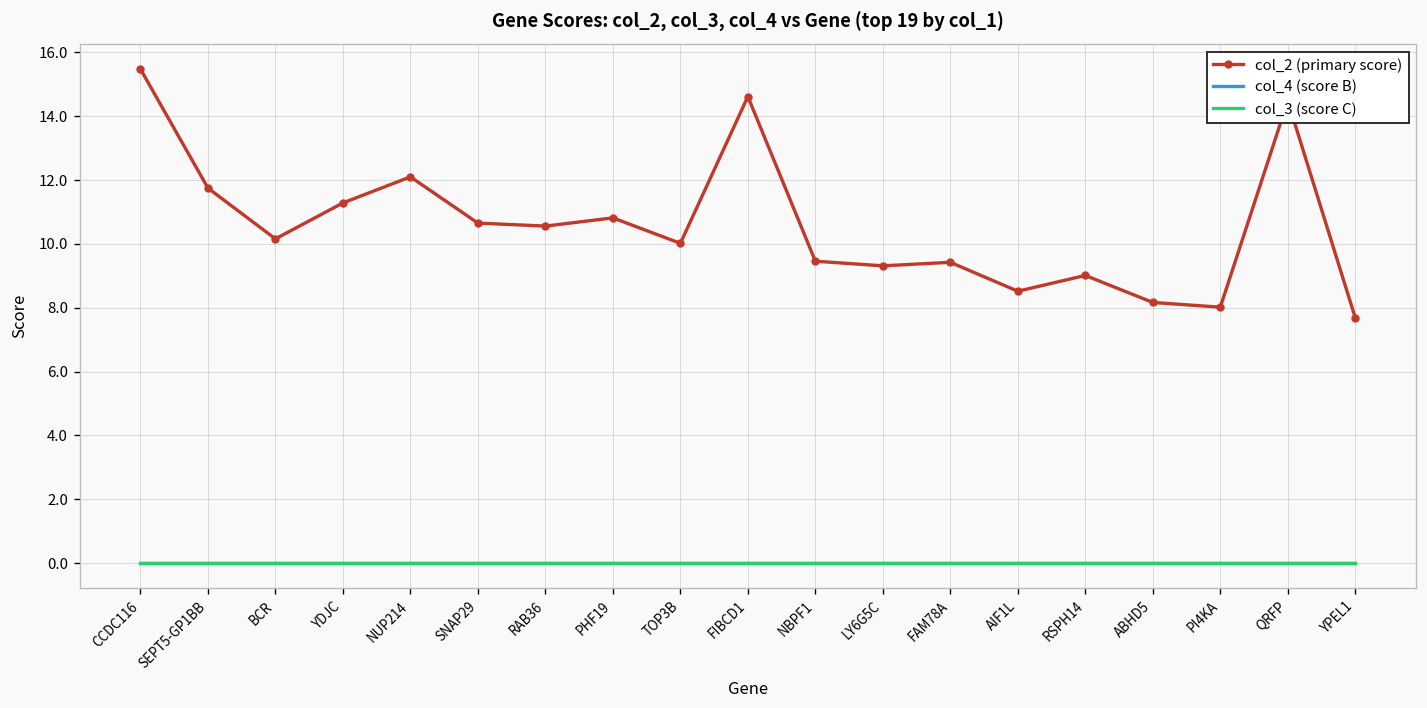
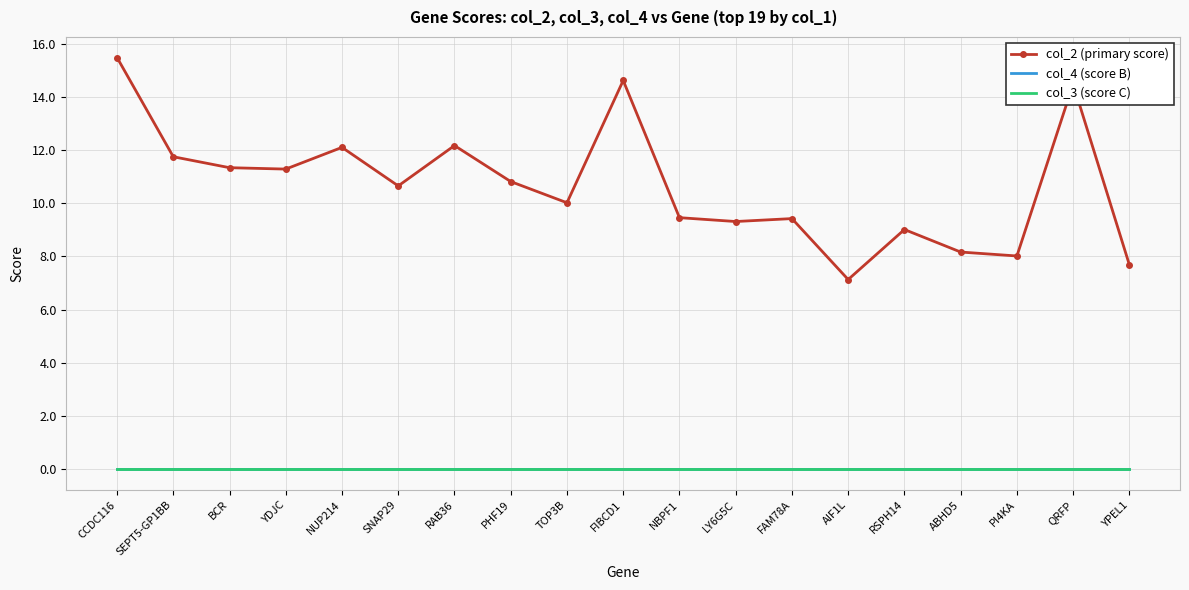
col_2 (primary score), BCR: 10.2 -> 11.3
col_2 (primary score), RAB36: 10.6 -> 12.2
col_2 (primary score), AIF1L: 8.5 -> 7.1
